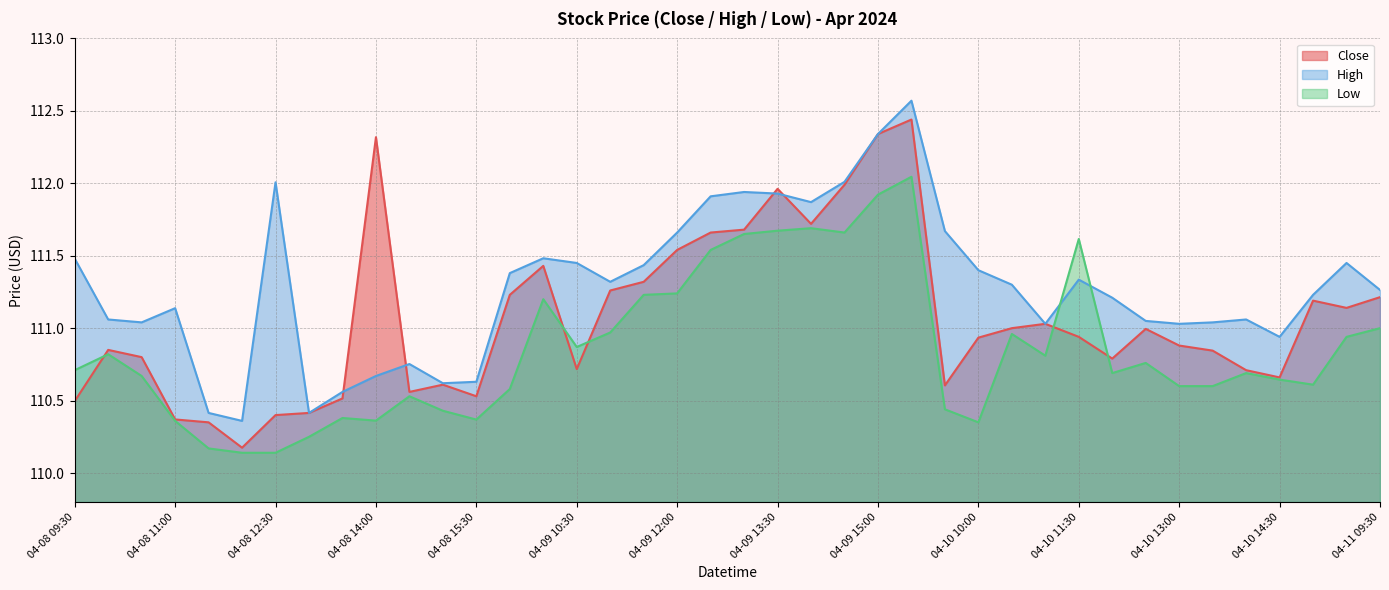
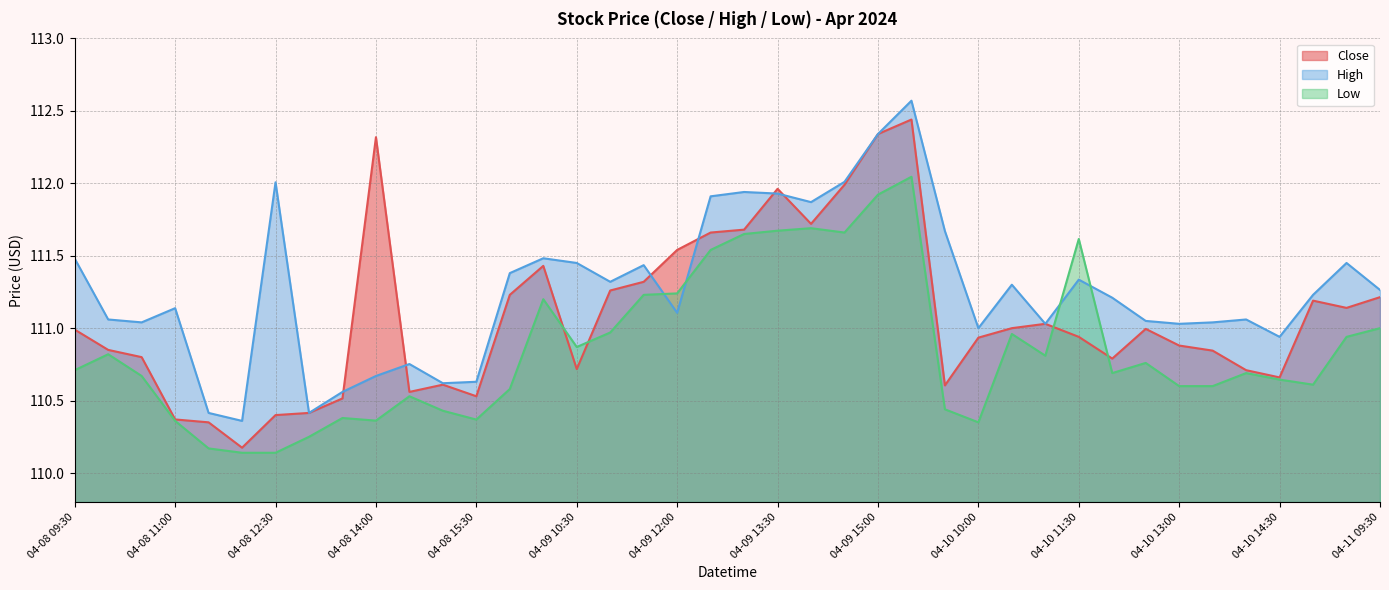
Close, 04-08 09:30: 110.50 -> 110.99
High, 04-09 12:00: 111.66 -> 111.11
High, 04-10 10:00: 111.4 -> 111.0
